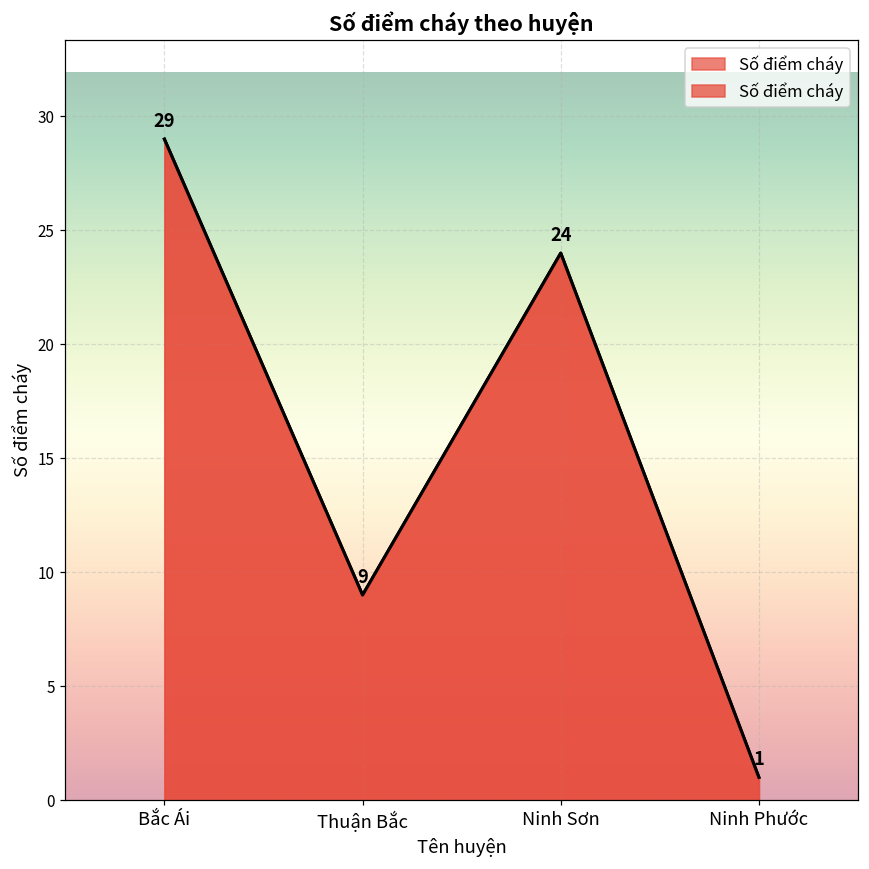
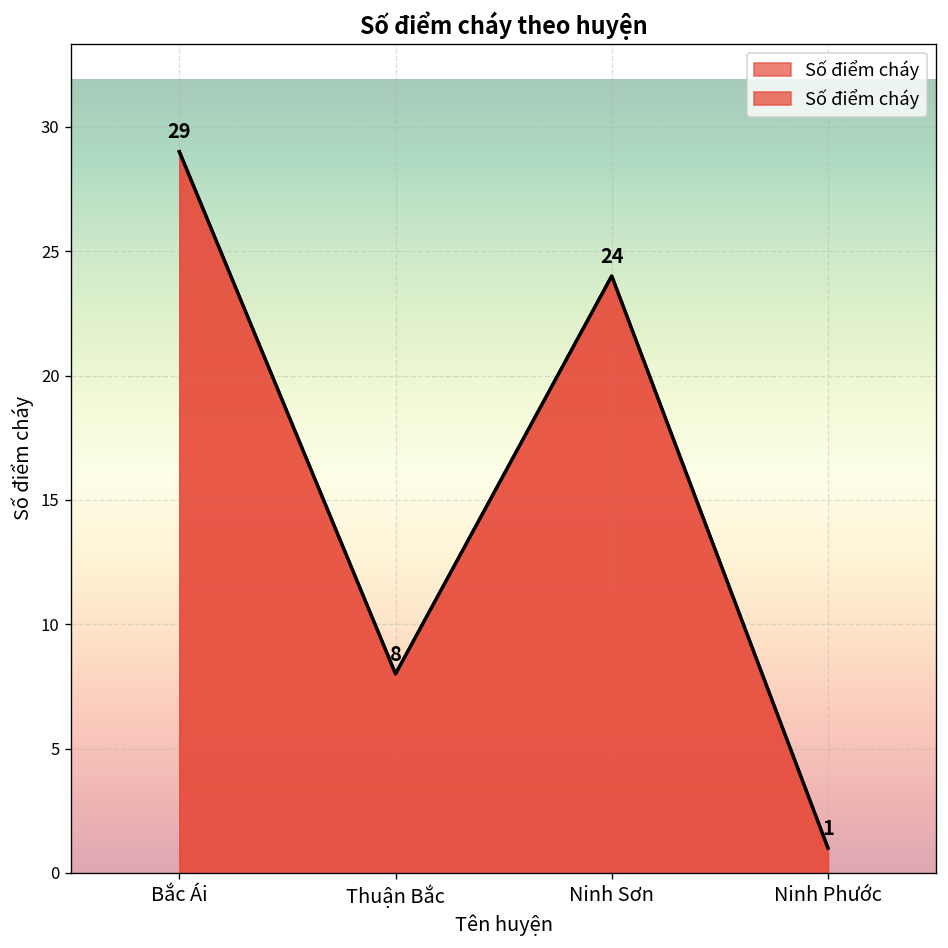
Thuận Bắc: 9 -> 8
